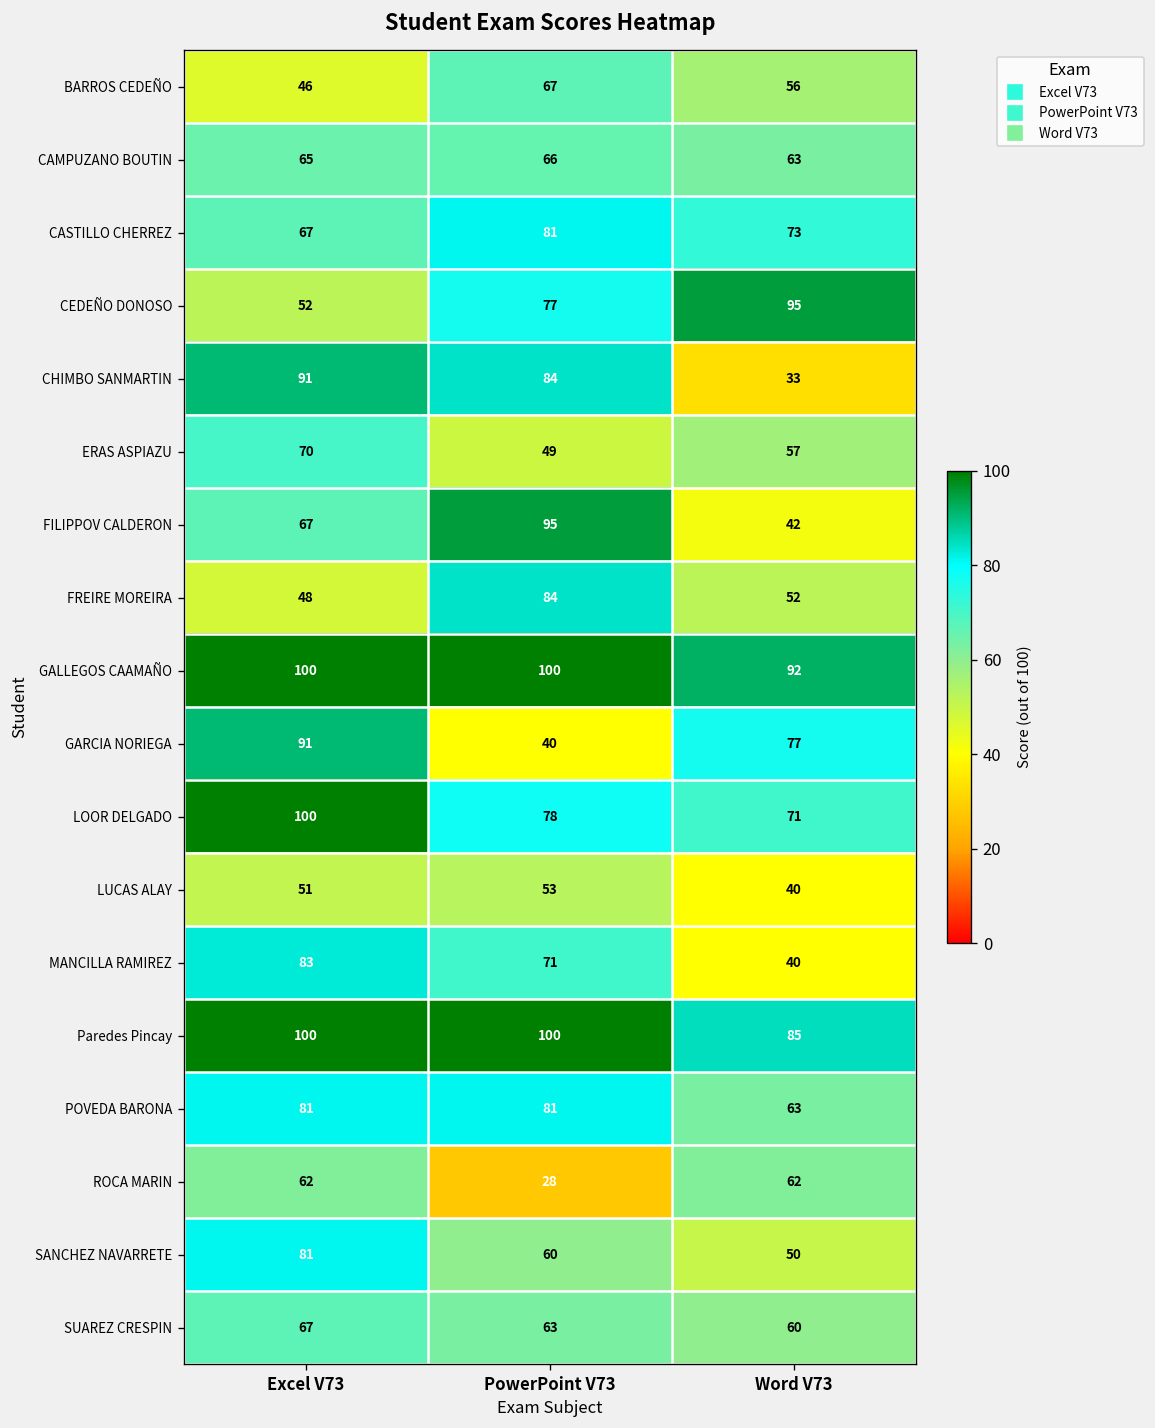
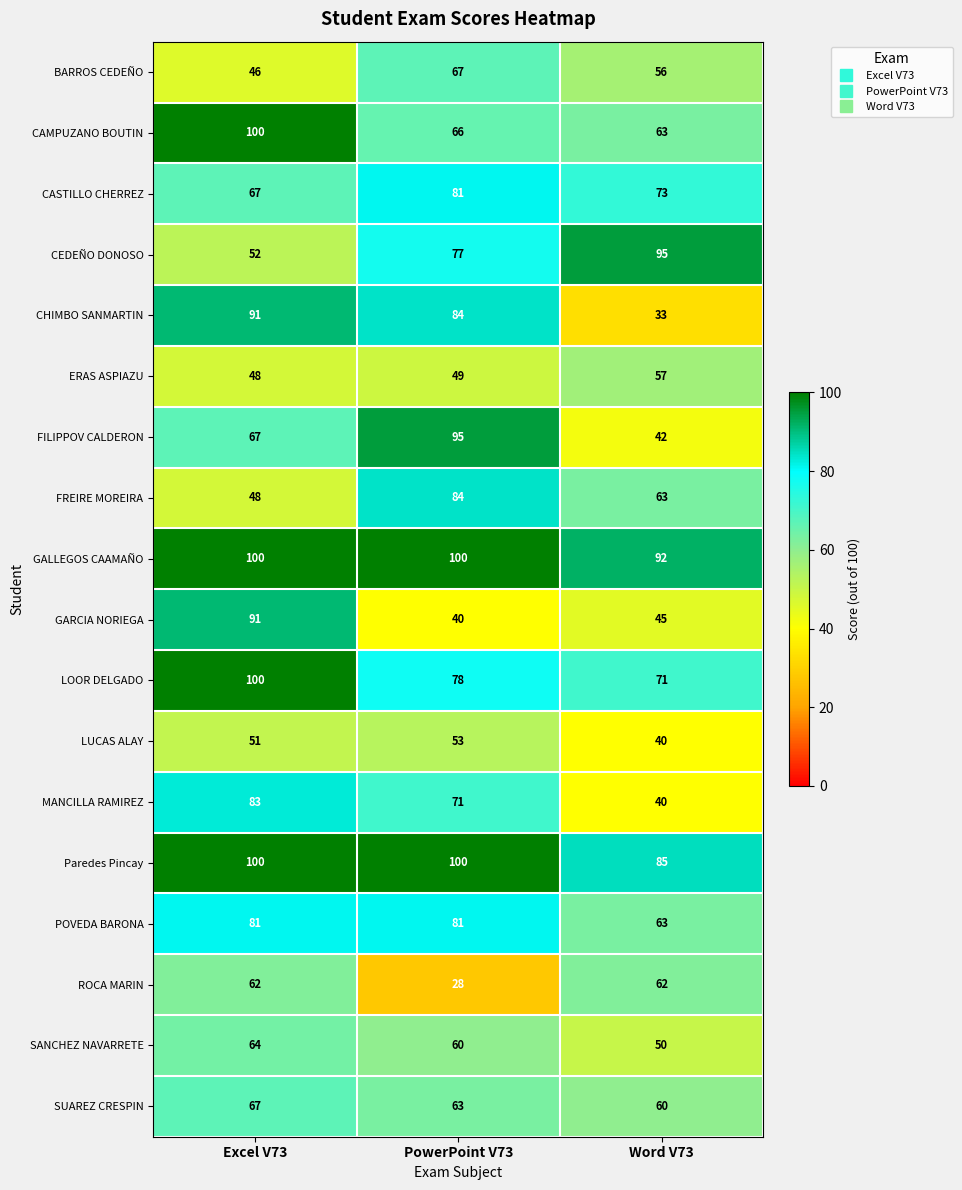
CAMPUZANO BOUTIN, Excel V73: 65 -> 100
ERAS ASPIAZU, Excel V73: 70 -> 48
FREIRE MOREIRA, Word V73: 52 -> 63
GARCIA NORIEGA, Word V73: 77 -> 45
SANCHEZ NAVARRETE, Excel V73: 81 -> 64
